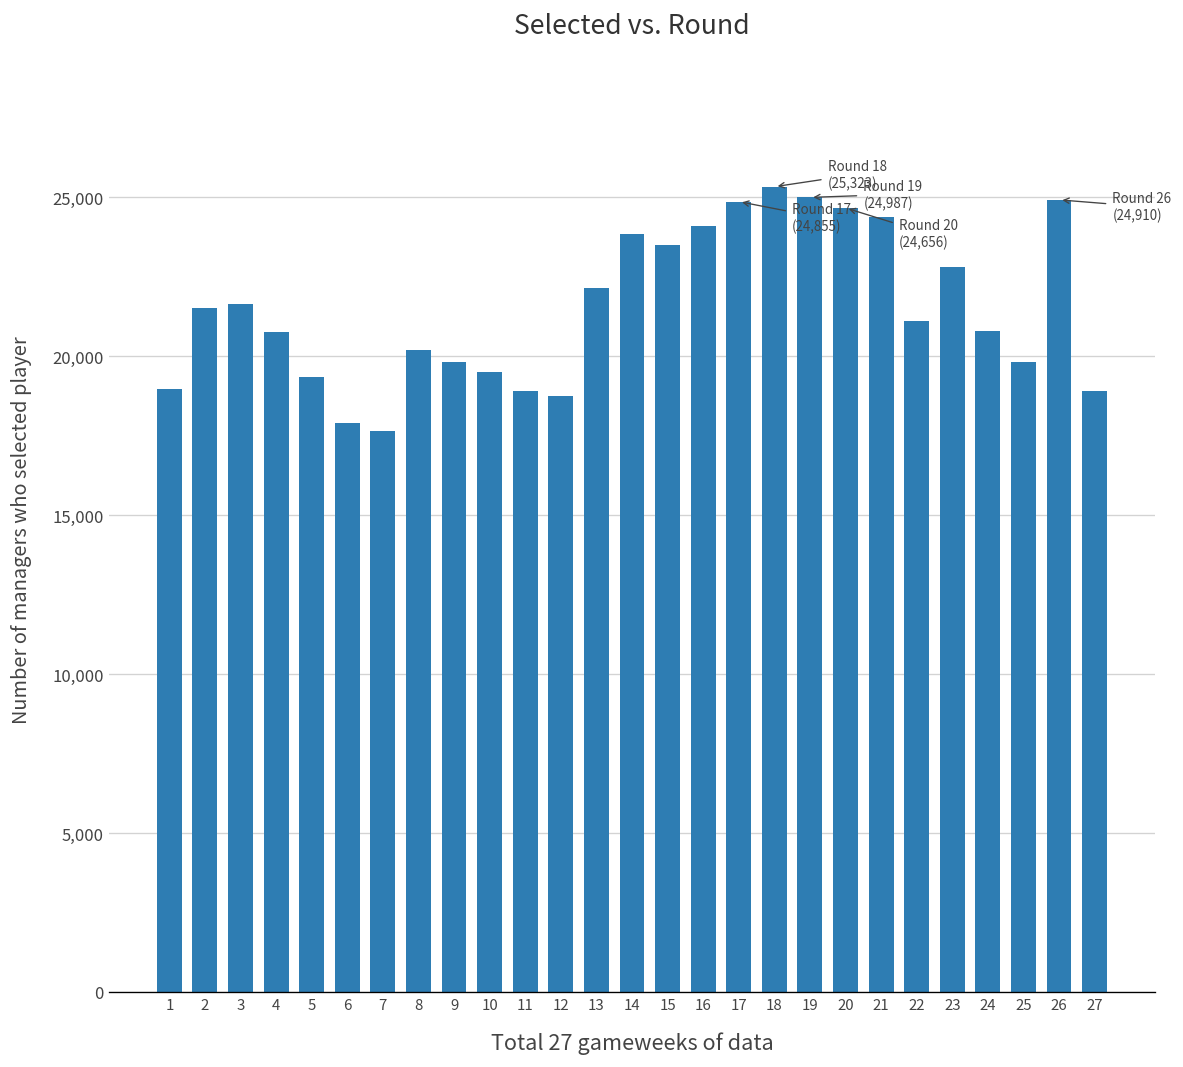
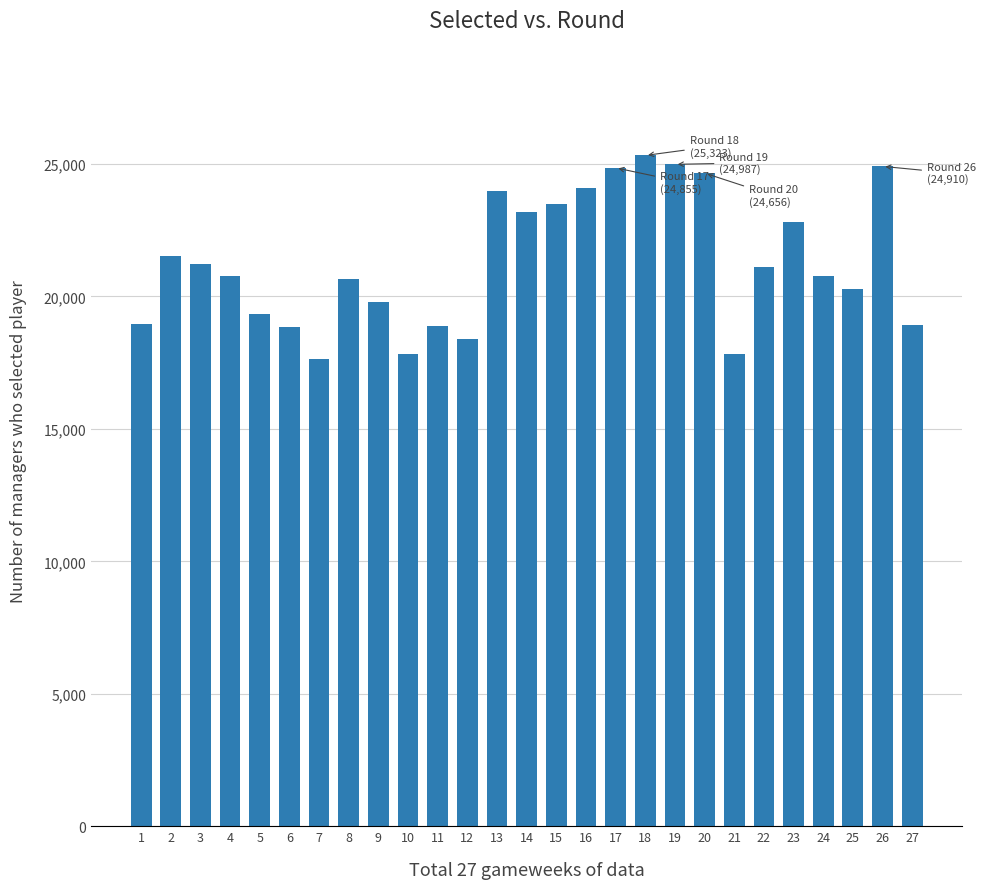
3: 21,600 -> 21,200
6: 17,900 -> 18,800
8: 20,200 -> 20,700
10: 19,500 -> 17,800
12: 18,800 -> 18,400
13: 22,100 -> 24,000
14: 23,800 -> 23,200
21: 24,400 -> 17,800
25: 19,800 -> 20,300
